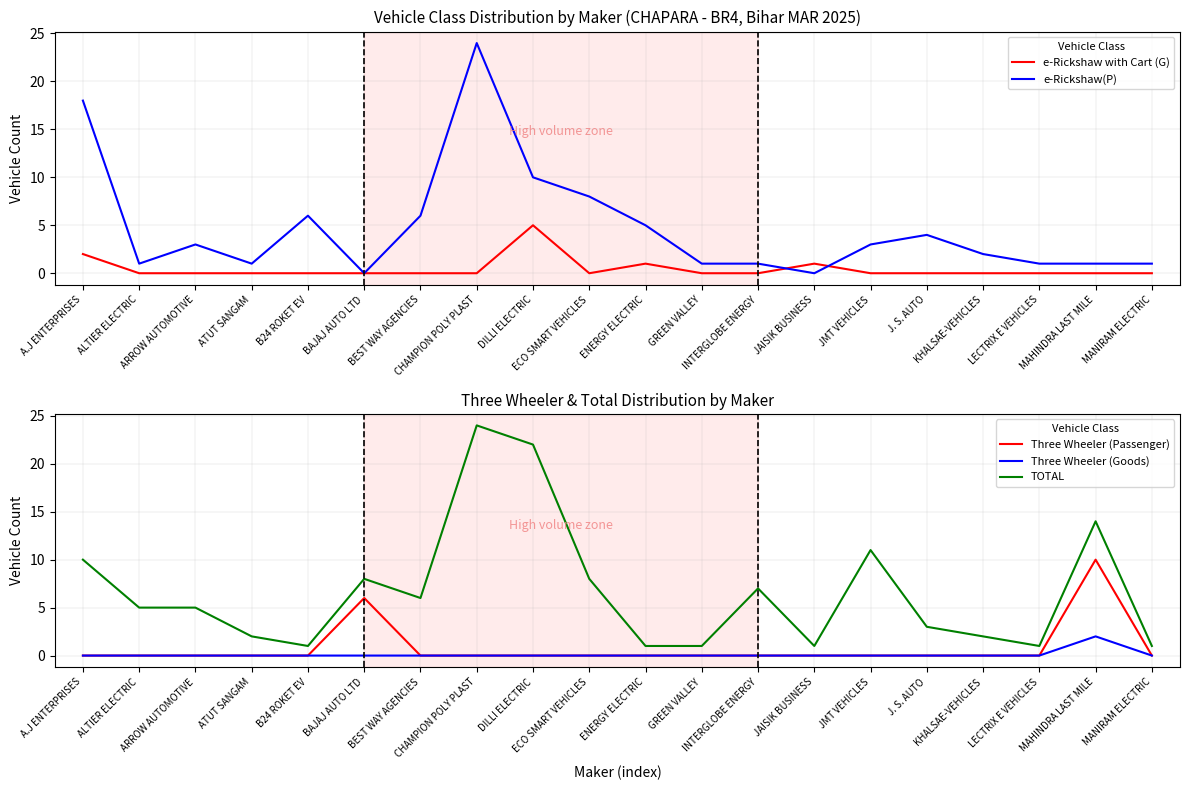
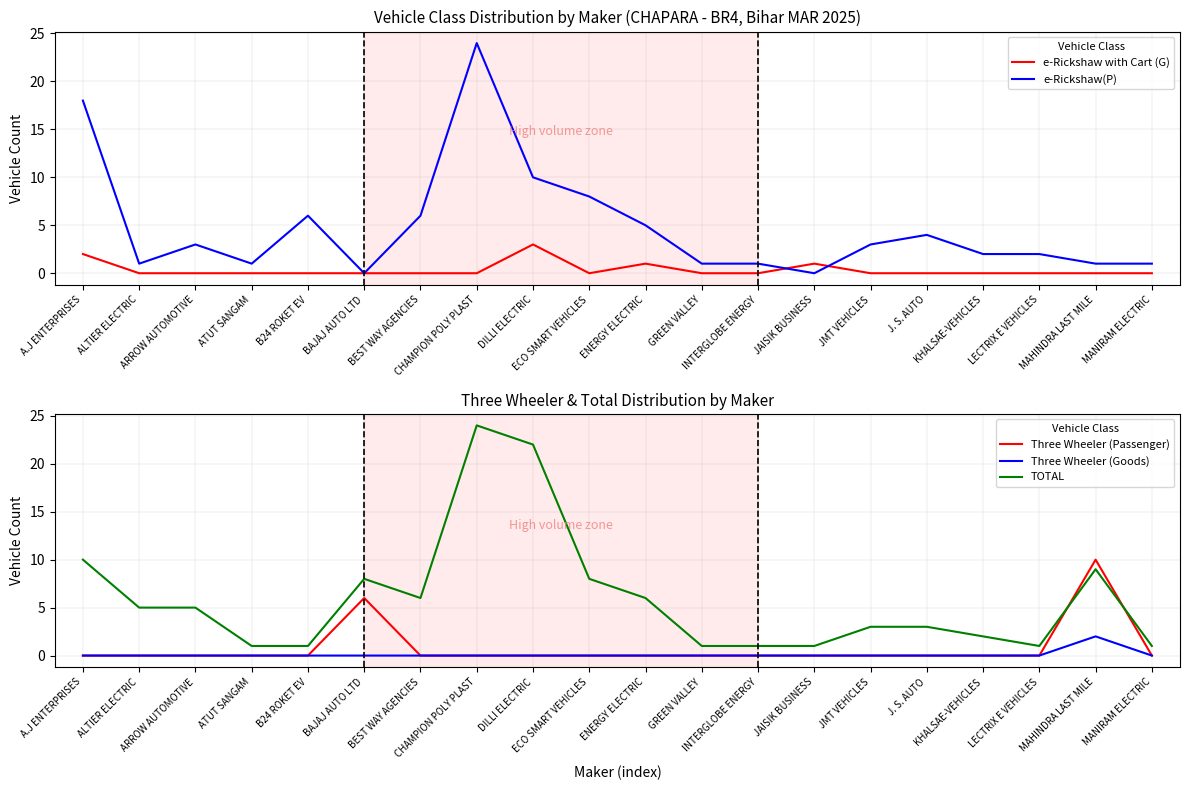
Vehicle Class Distribution by Maker (CHAPARA - BR4, Bihar MAR 2025), e-Rickshaw with Cart (G), DILLI ELECTRIC: 5 -> 3
Vehicle Class Distribution by Maker (CHAPARA - BR4, Bihar MAR 2025), e-Rickshaw(P), LECTRIX E VEHICLES: 1 -> 2
Three Wheeler & Total Distribution by Maker, TOTAL, ATUT SANGAM: 2 -> 1
Three Wheeler & Total Distribution by Maker, TOTAL, ENERGY ELECTRIC: 1 -> 6
Three Wheeler & Total Distribution by Maker, TOTAL, INTERGLOBE ENERGY: 7 -> 1
Three Wheeler & Total Distribution by Maker, TOTAL, JMT VEHICLES: 11 -> 3
Three Wheeler & Total Distribution by Maker, TOTAL, MAHINDRA LAST MILE: 14 -> 9
